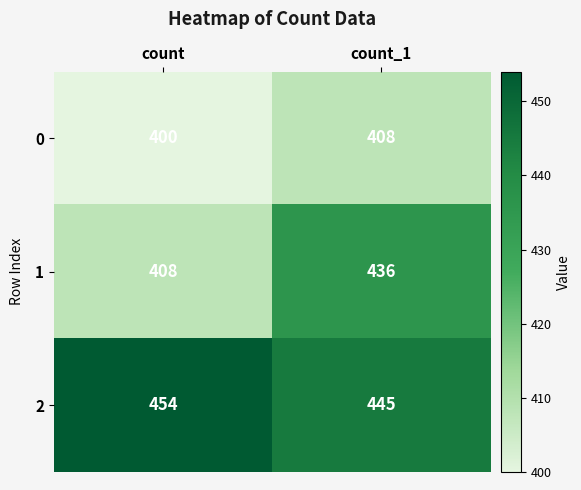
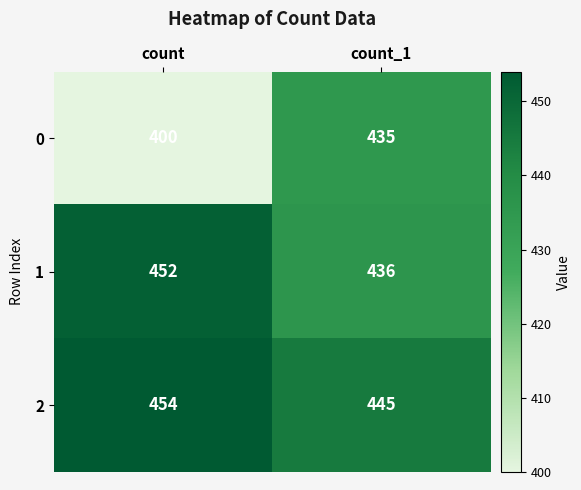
0, count_1: 408 -> 435
1, count: 408 -> 452
